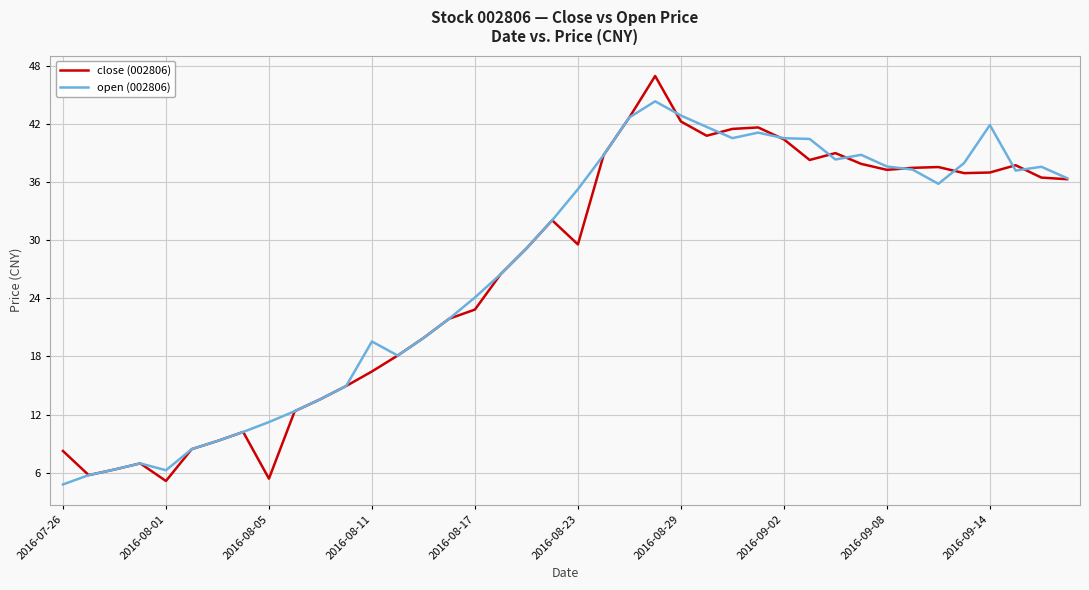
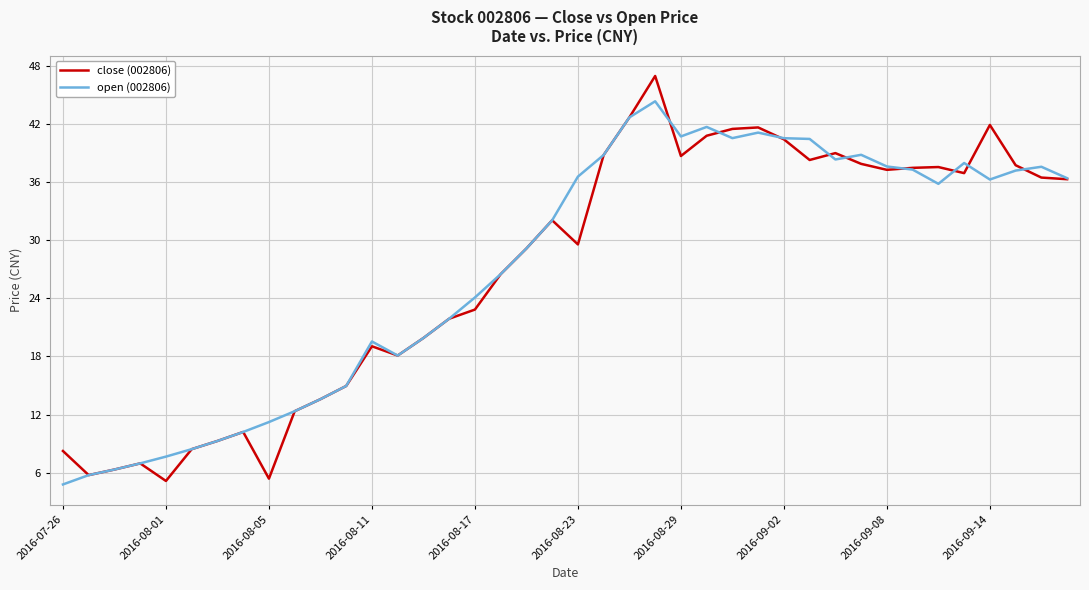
open (002806), 2016-08-01: 6 -> 8
close (002806), 2016-08-11: 16 -> 19
open (002806), 2016-08-23: 35 -> 37
close (002806), 2016-08-29: 42 -> 39
open (002806), 2016-08-29: 43 -> 41
close (002806), 2016-09-14: 37 -> 42
open (002806), 2016-09-14: 42 -> 36
